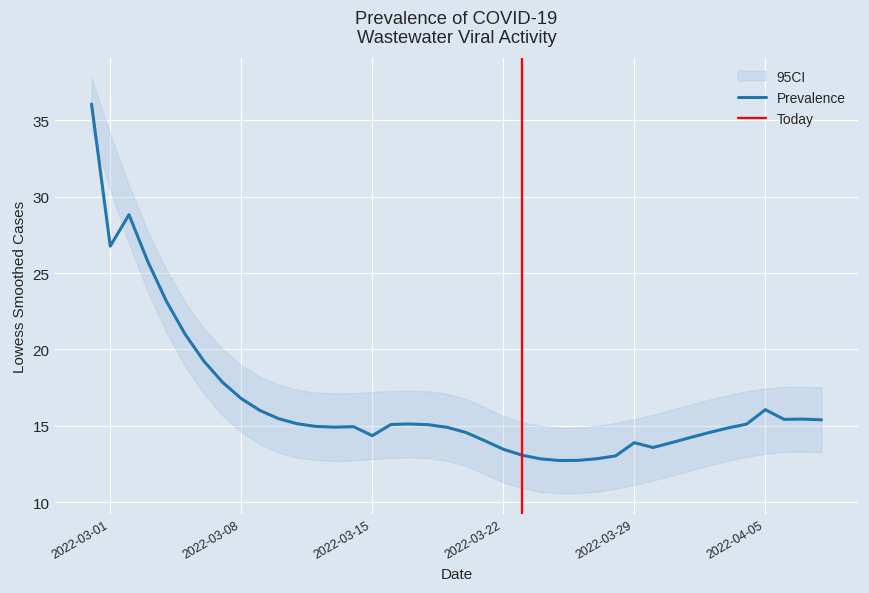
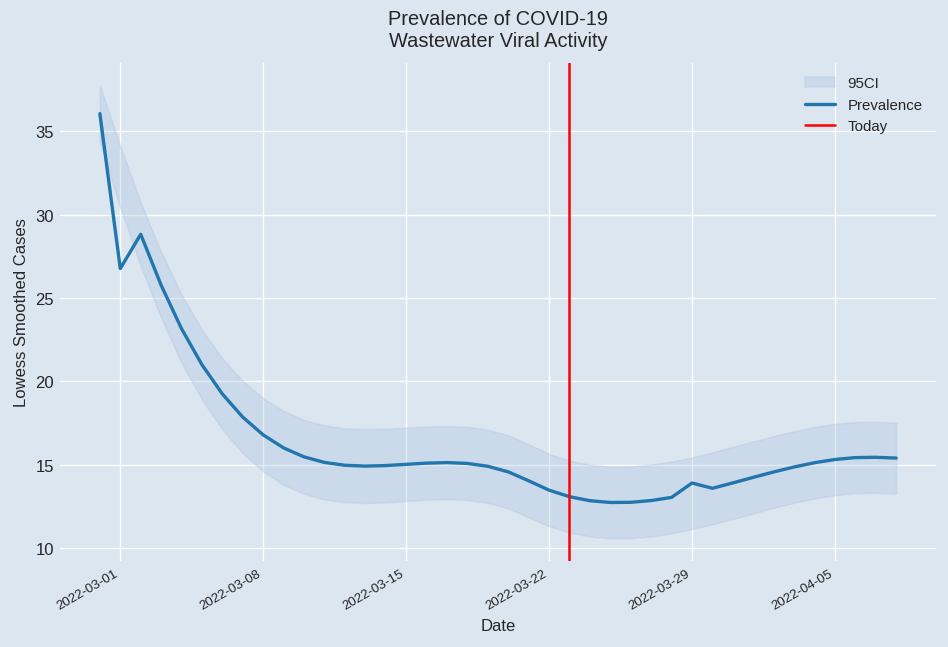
Prevalence, 2022-03-15: 14.4 -> 15.0
Prevalence, 2022-04-05: 16.1 -> 15.3
